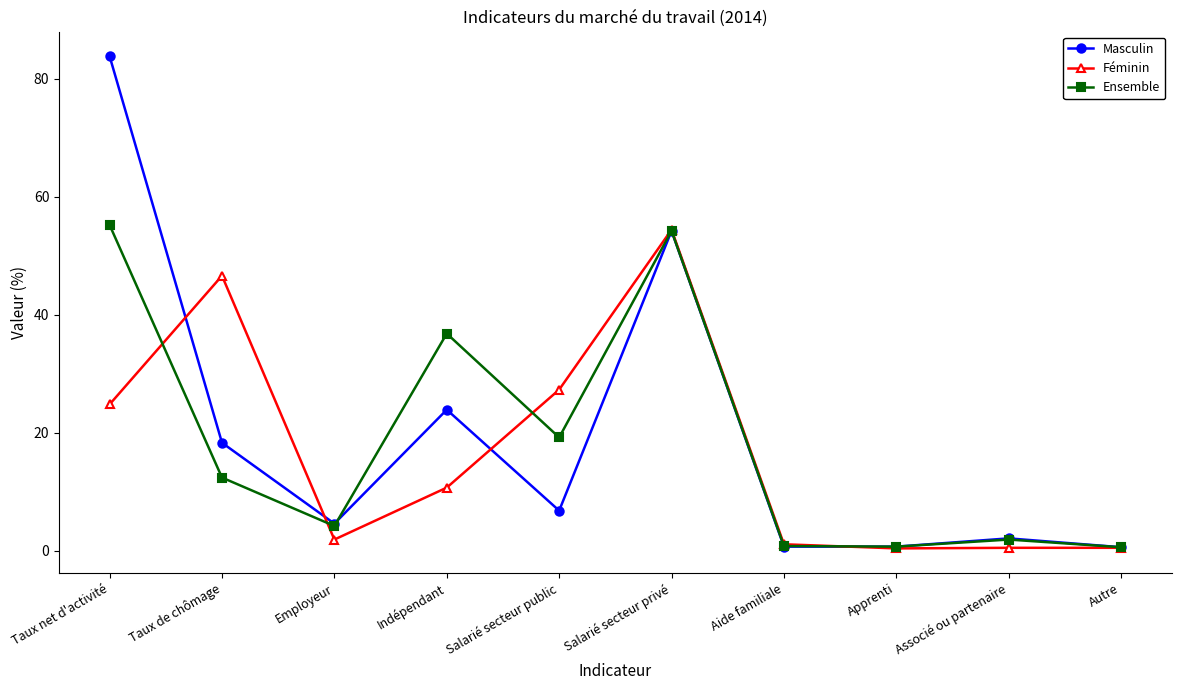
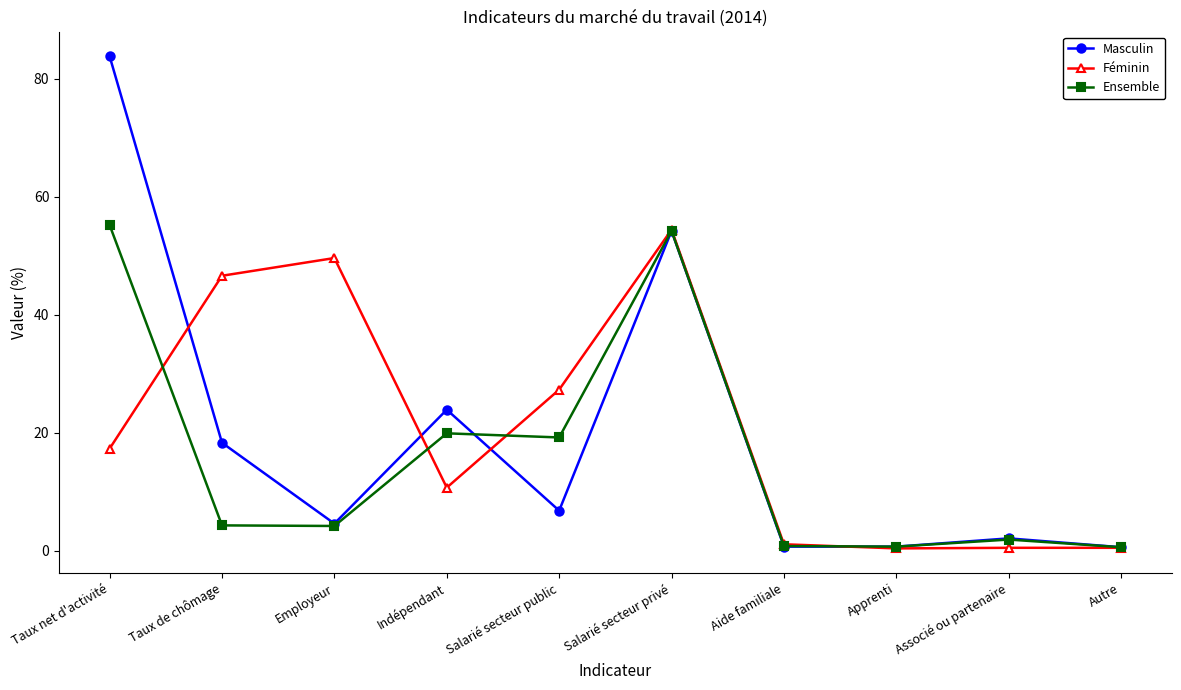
Féminin, Taux net d'activité: 25 -> 17
Ensemble, Taux de chômage: 12 -> 4
Féminin, Employeur: 2 -> 50
Ensemble, Indépendant: 37 -> 20
